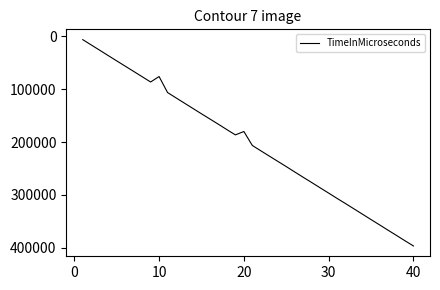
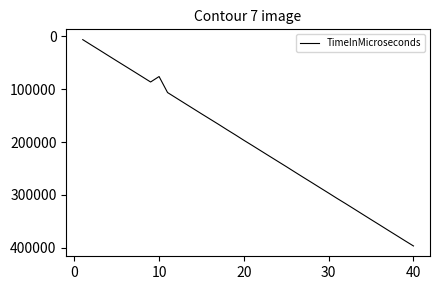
20: 180000 -> 200000
